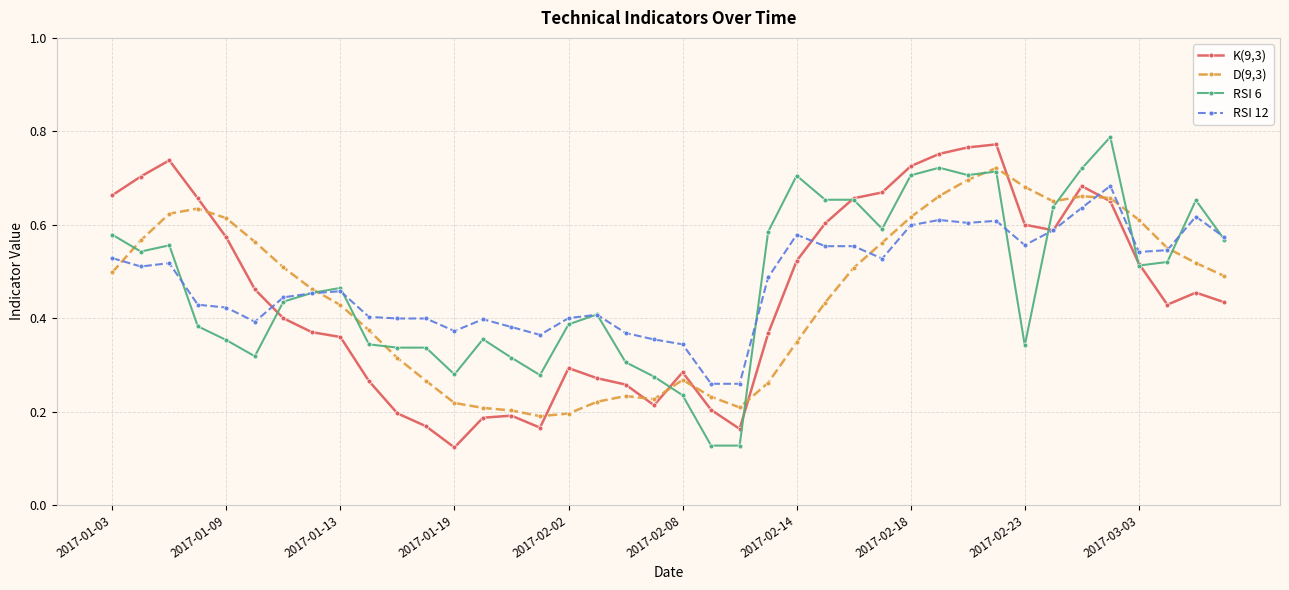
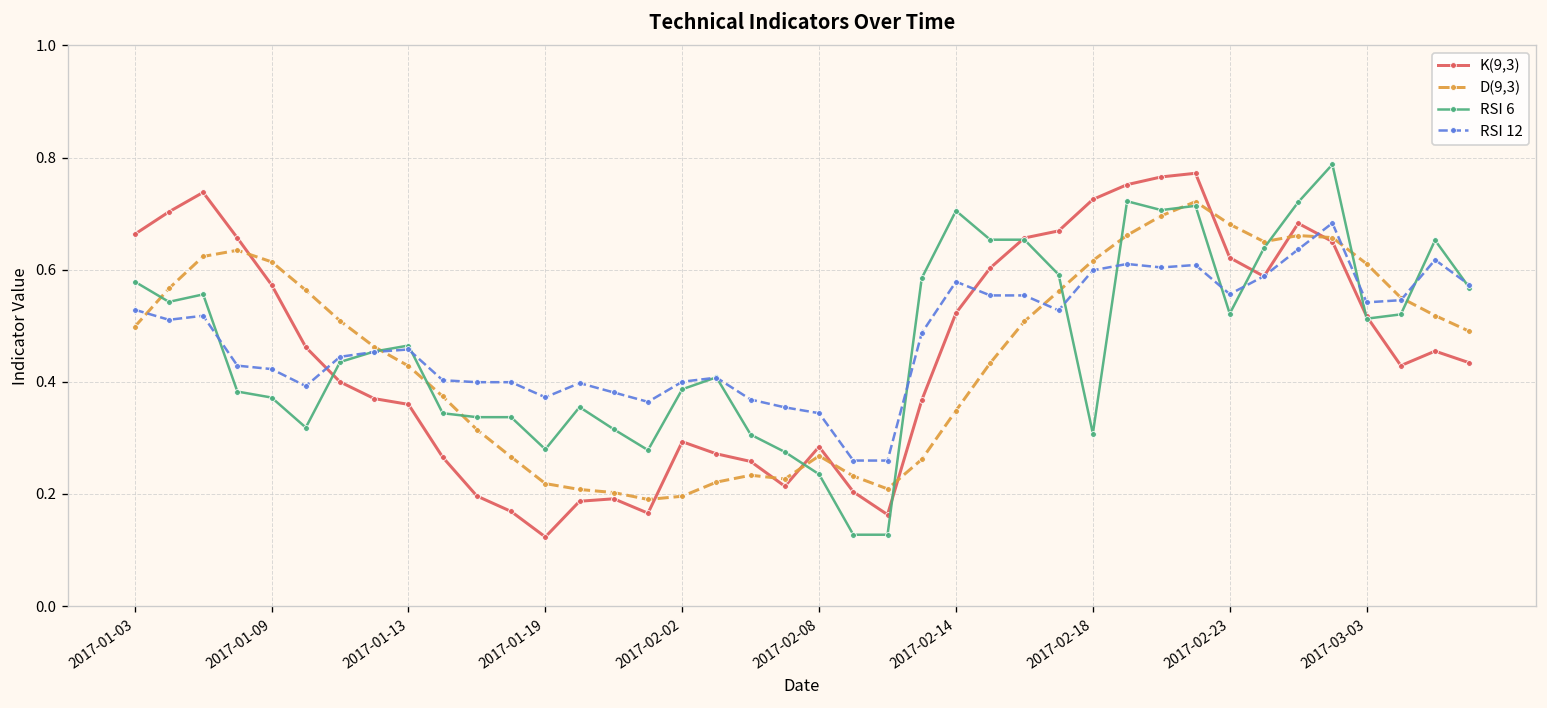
RSI 6, 2017-01-09: 0.35 -> 0.37
RSI 6, 2017-02-18: 0.71 -> 0.31
K(9,3), 2017-02-23: 0.60 -> 0.62
RSI 6, 2017-02-23: 0.34 -> 0.52
